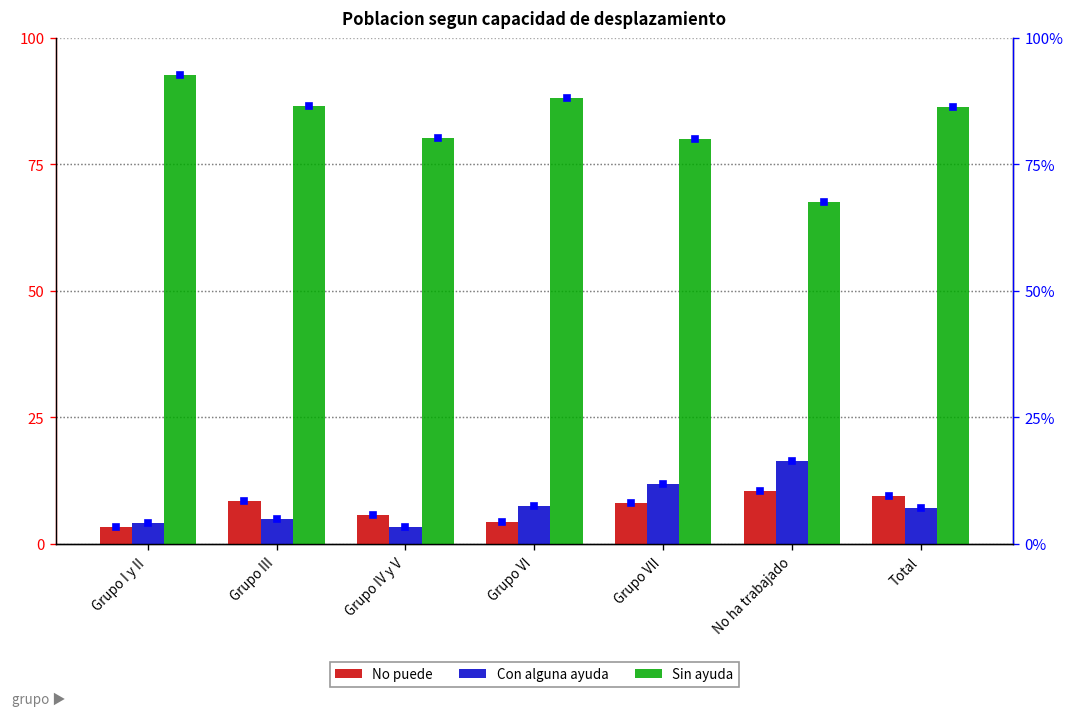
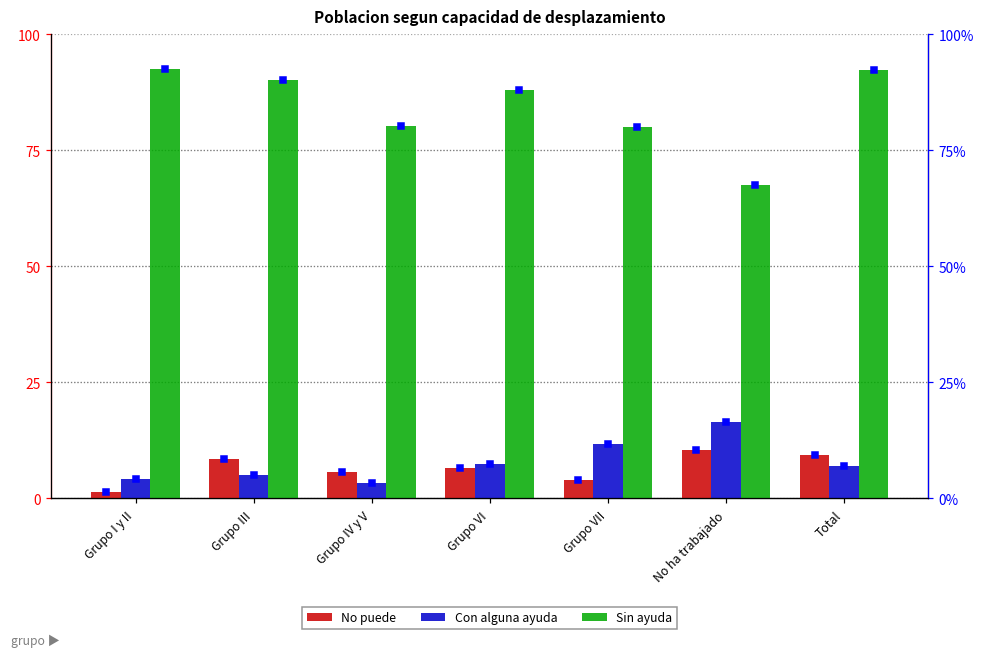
No puede, Grupo I y II: 3 -> 1
Sin ayuda, Grupo III: 86 -> 90
No puede, Grupo VI: 4 -> 7
No puede, Grupo VII: 8 -> 4
Sin ayuda, Total: 86 -> 92
